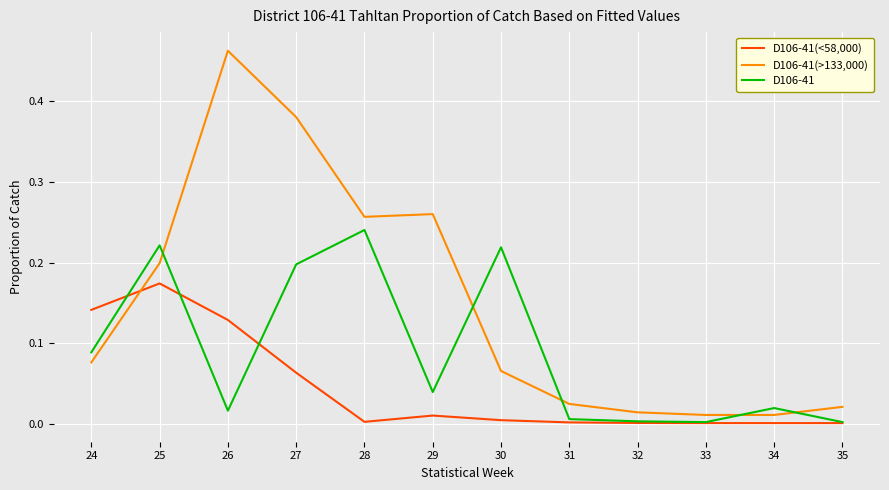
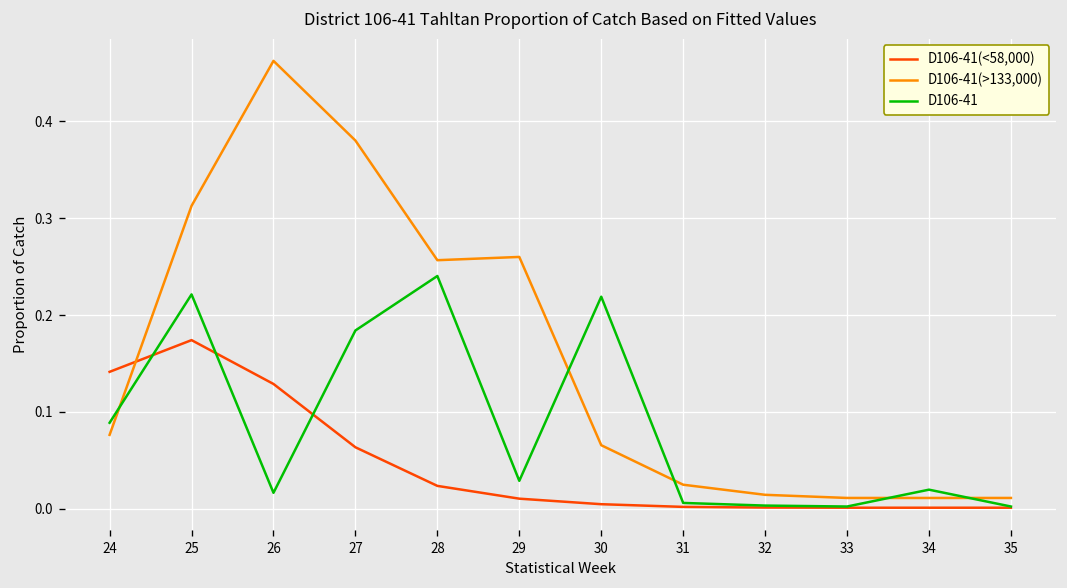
D106-41(>133,000), 25: 0.20 -> 0.31
D106-41, 27: 0.20 -> 0.18
D106-41(<58,000), 28: 0.00 -> 0.02
D106-41, 29: 0.04 -> 0.03
D106-41(>133,000), 35: 0.02 -> 0.01
